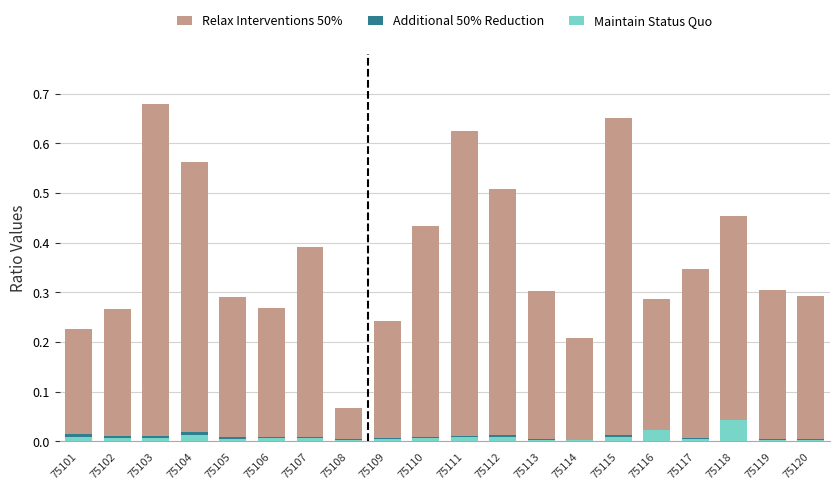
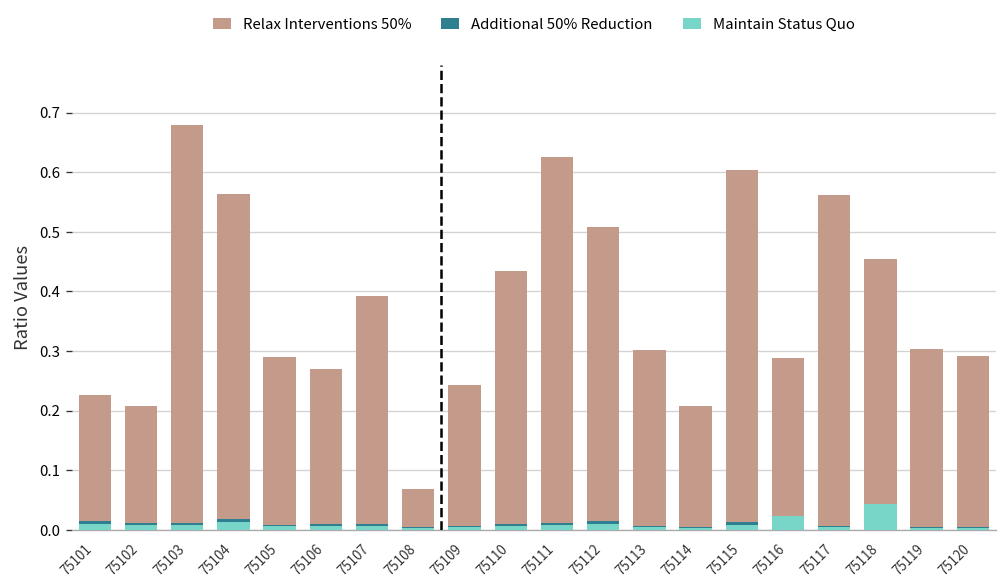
Relax Interventions 50%, 75102: 0.27 -> 0.21
Relax Interventions 50%, 75115: 0.65 -> 0.60
Relax Interventions 50%, 75117: 0.35 -> 0.56
